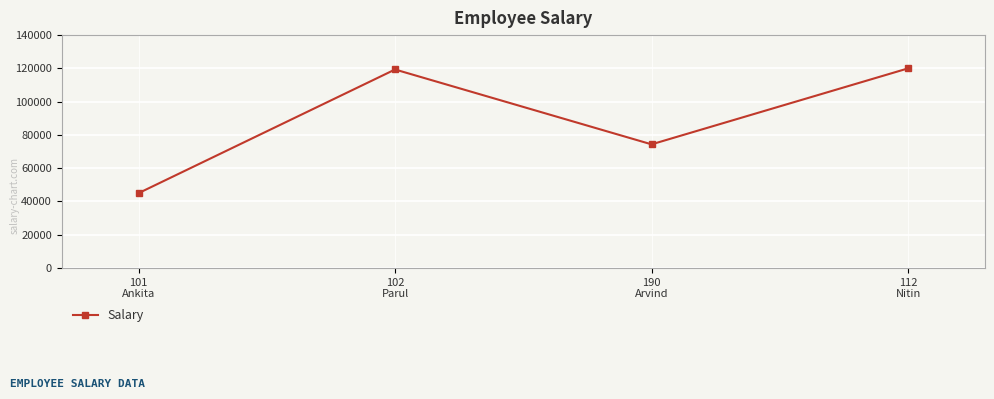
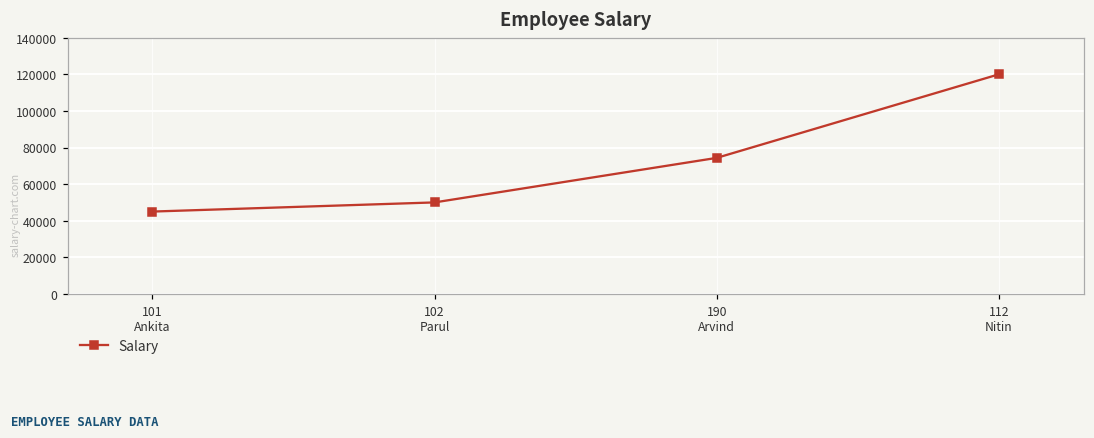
102 Parul: 119000 -> 50000
